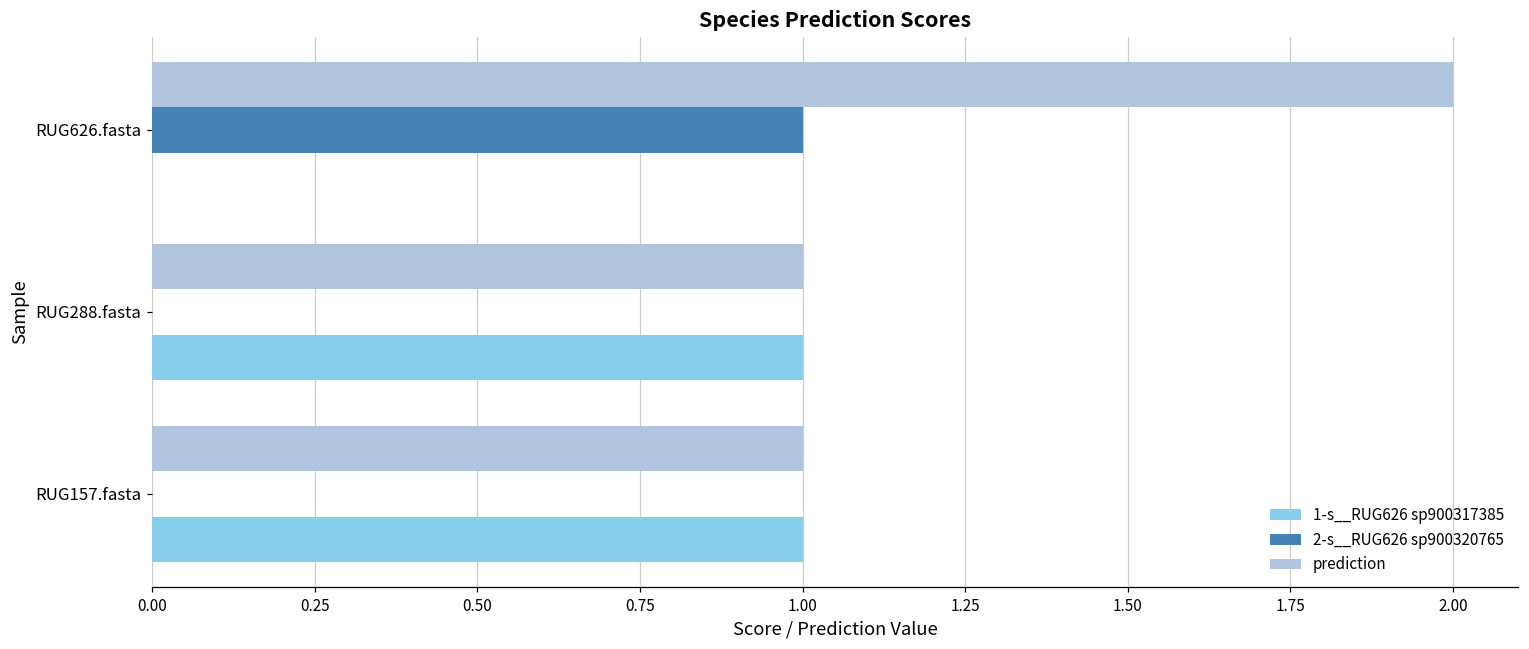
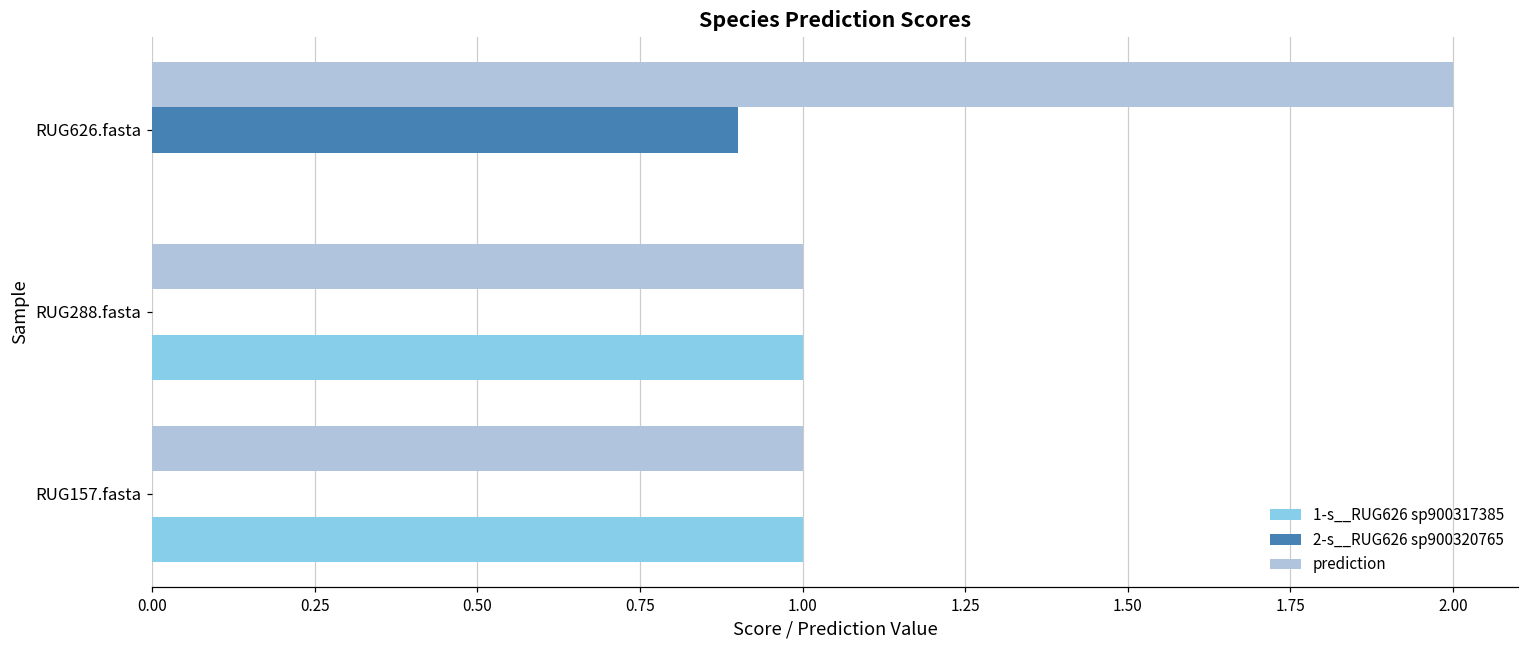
2-s__RUG626 sp900320765, RUG626.fasta: 1.0 -> 0.9
